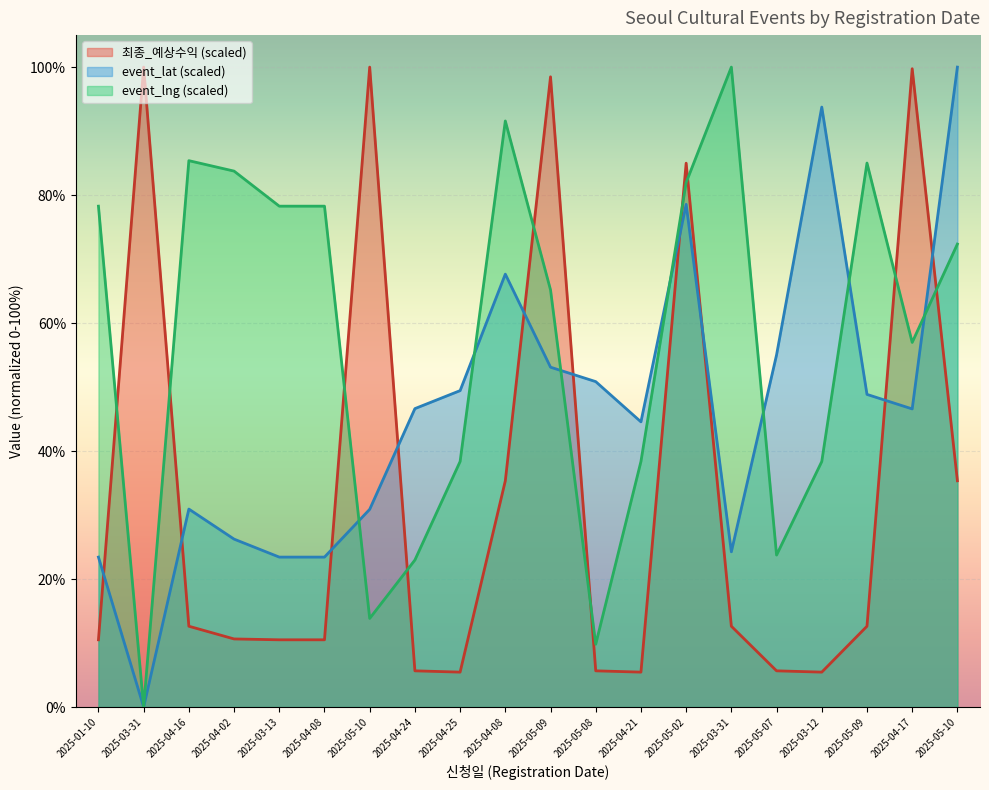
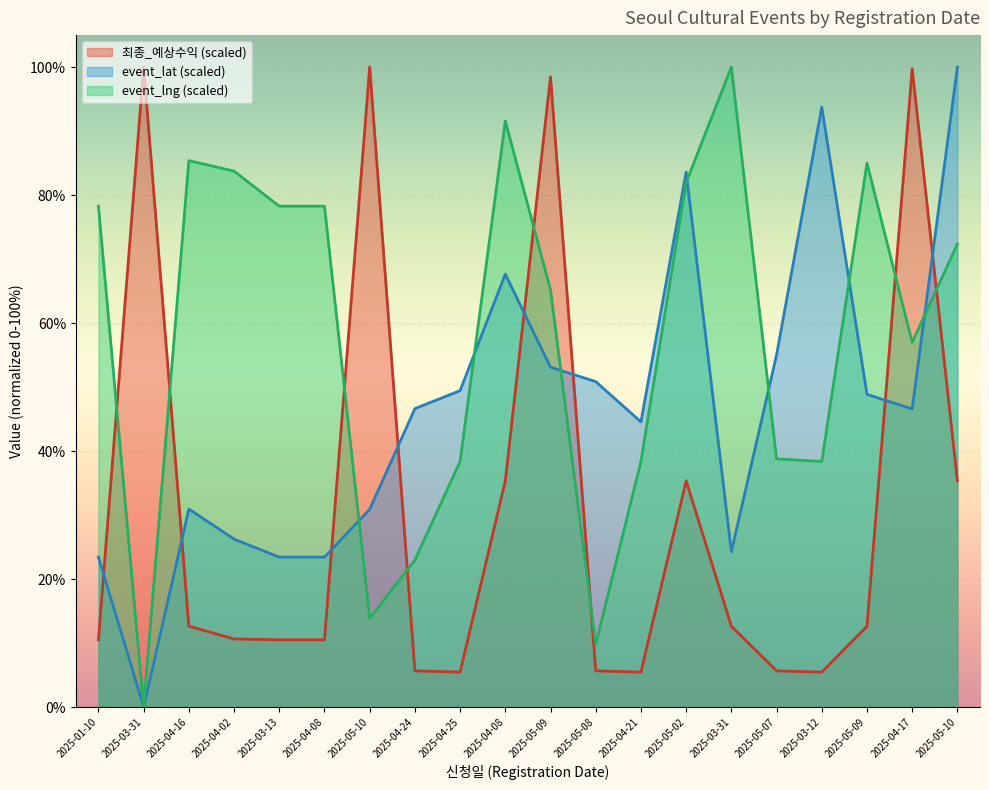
최종_예상수익 (scaled), 2025-05-02: 85% -> 35%
event_lat (scaled), 2025-05-02: 79% -> 84%
event_lng (scaled), 2025-05-07: 24% -> 39%
